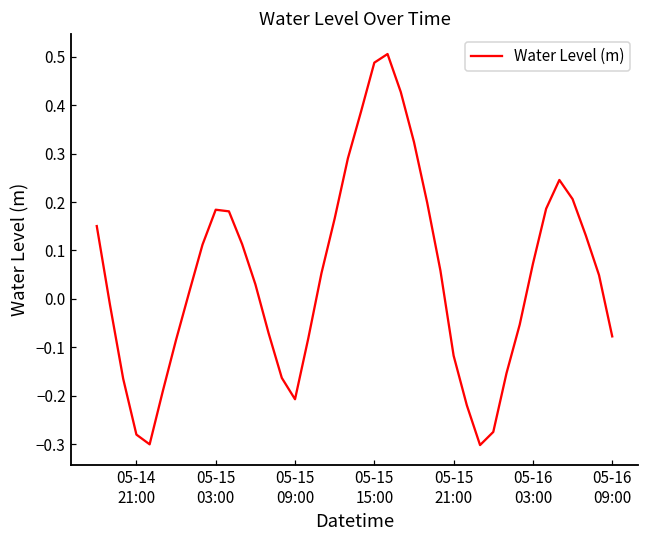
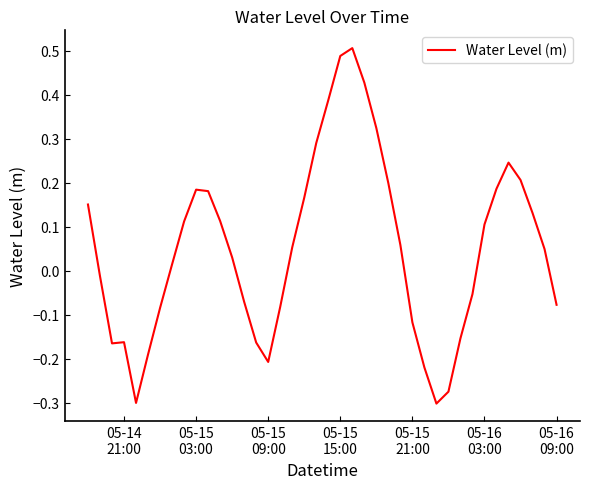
05-14 21:00: -0.28 -> -0.16
05-16 03:00: 0.07 -> 0.11
